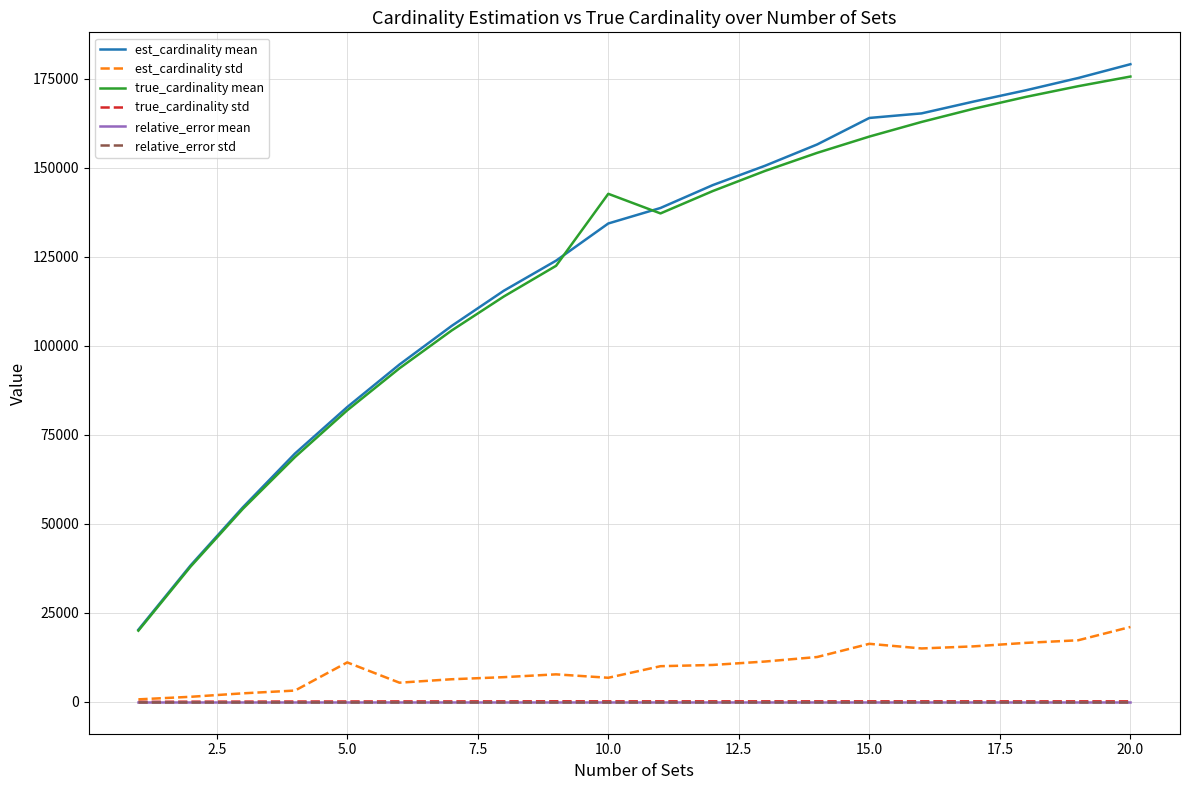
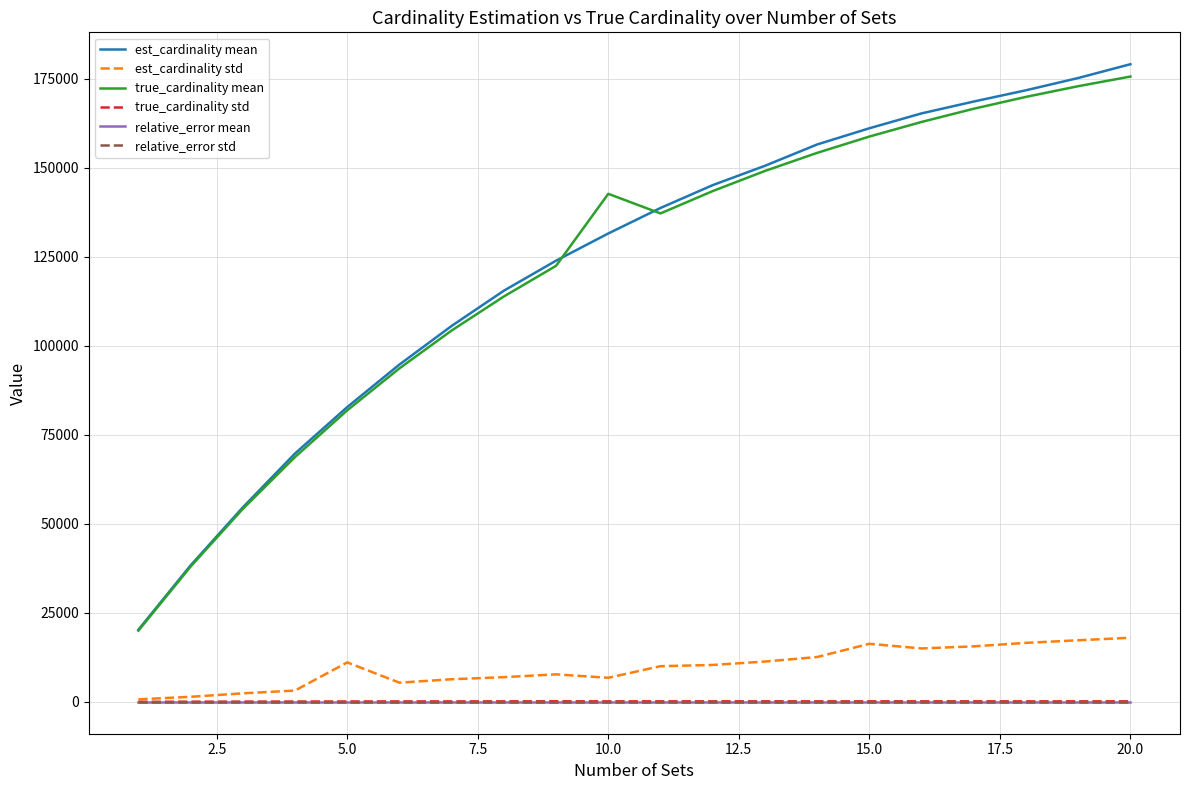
est_cardinality mean, 10.0: 134000 -> 132000
est_cardinality mean, 15.0: 164000 -> 161000
est_cardinality std, 20.0: 21000 -> 18000
